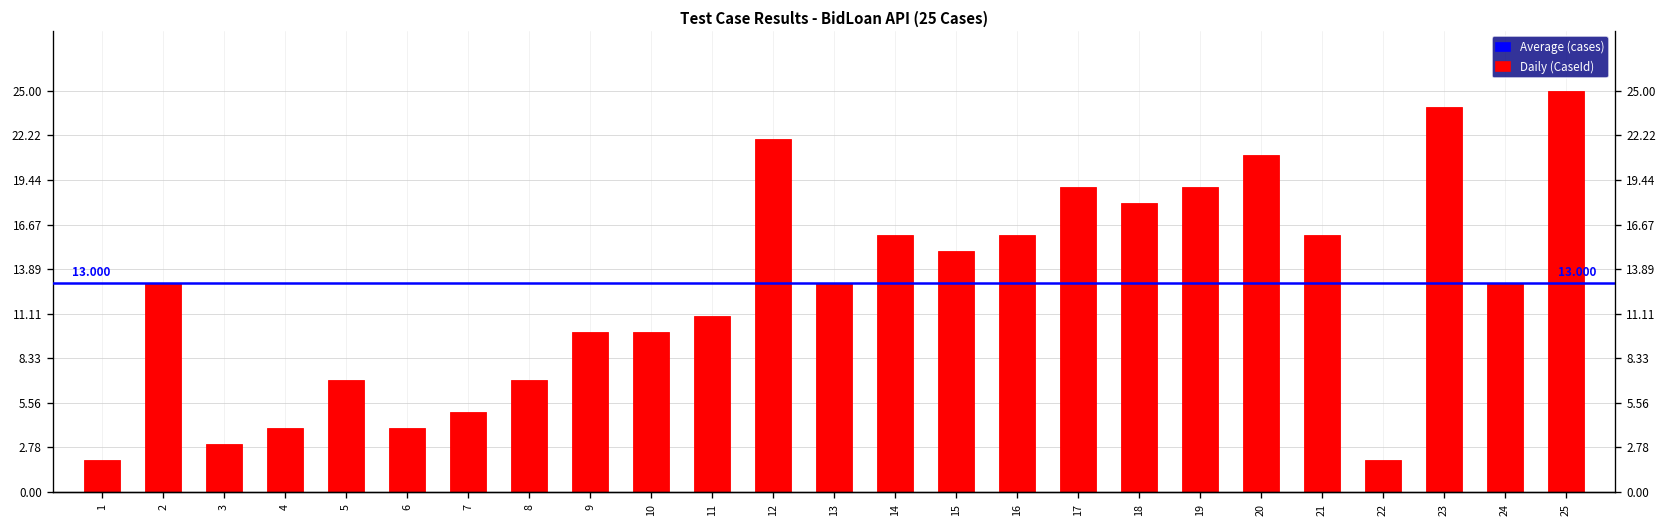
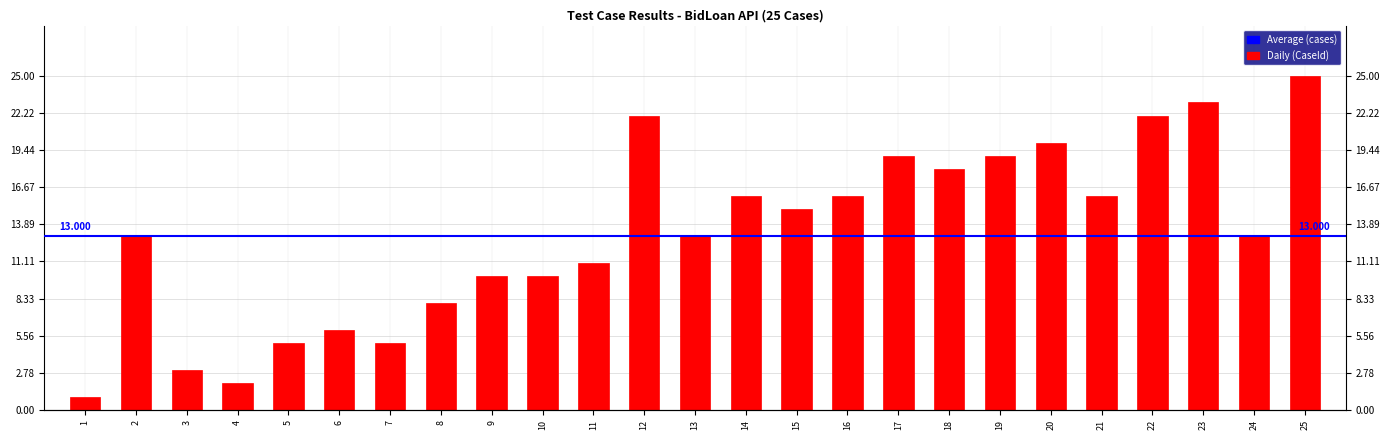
1: 2 -> 1
4: 4 -> 2
5: 7 -> 5
6: 4 -> 6
8: 7 -> 8
20: 21 -> 20
22: 2 -> 22
23: 24 -> 23
